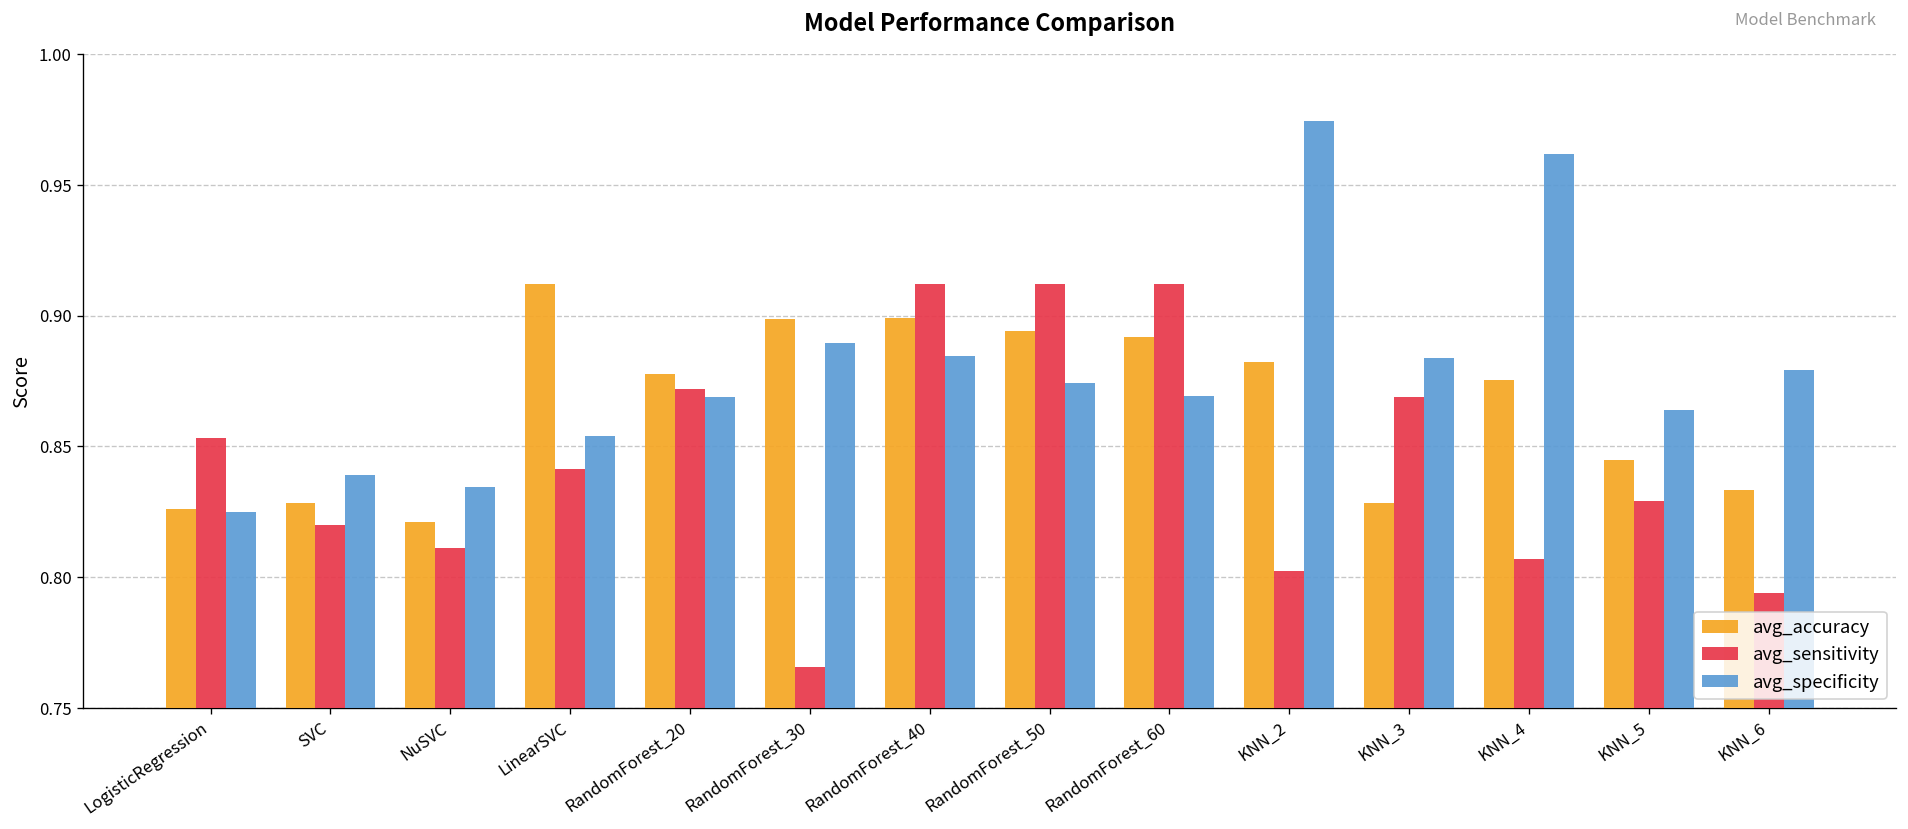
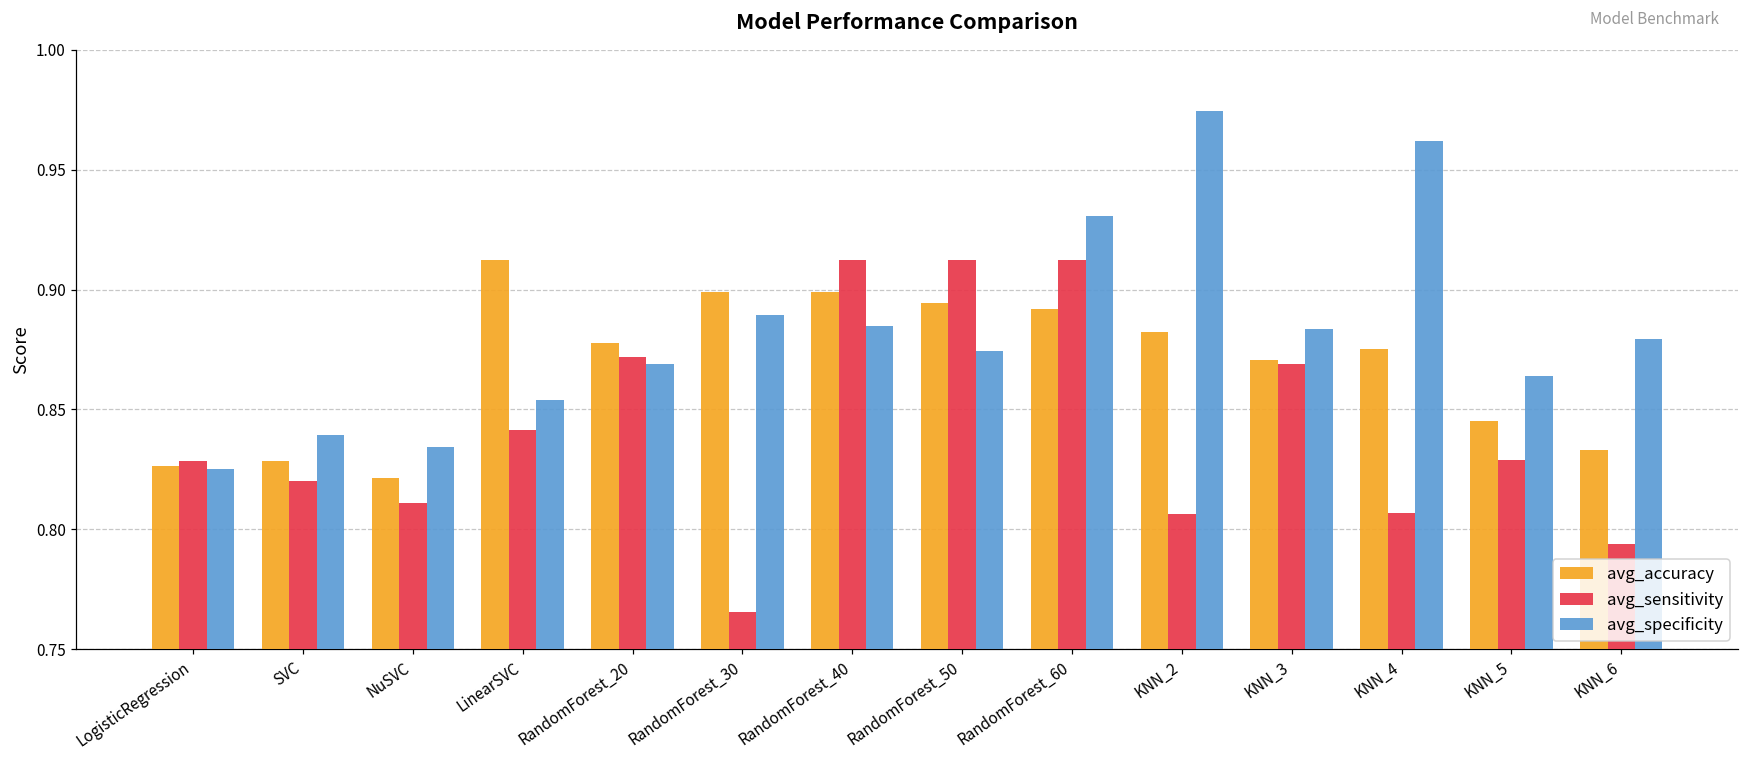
avg_sensitivity, LogisticRegression: 0.853 -> 0.828
avg_specificity, RandomForest_60: 0.869 -> 0.931
avg_sensitivity, KNN_2: 0.803 -> 0.807
avg_accuracy, KNN_3: 0.828 -> 0.871
